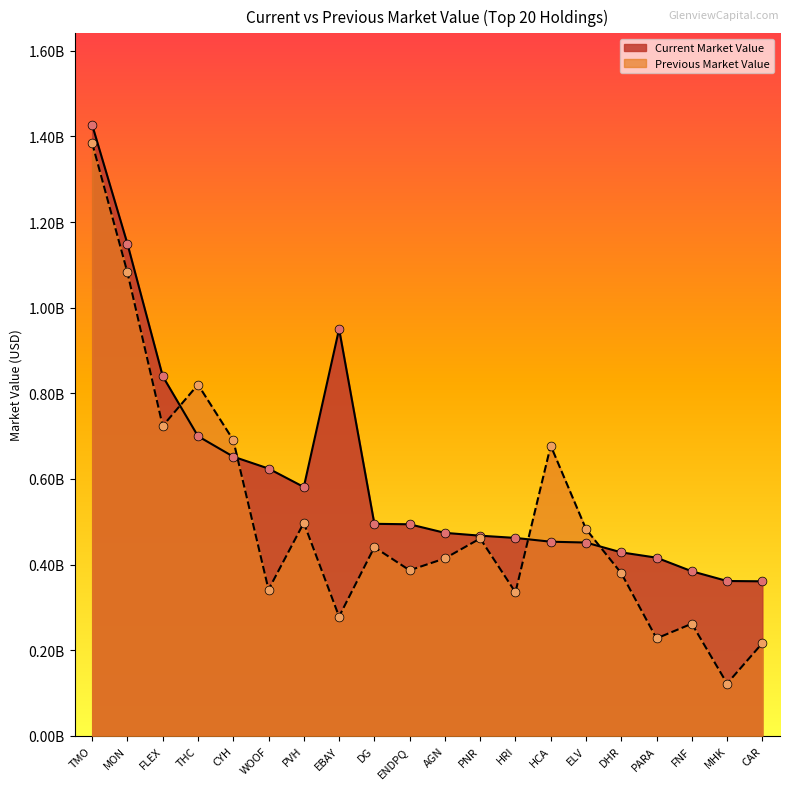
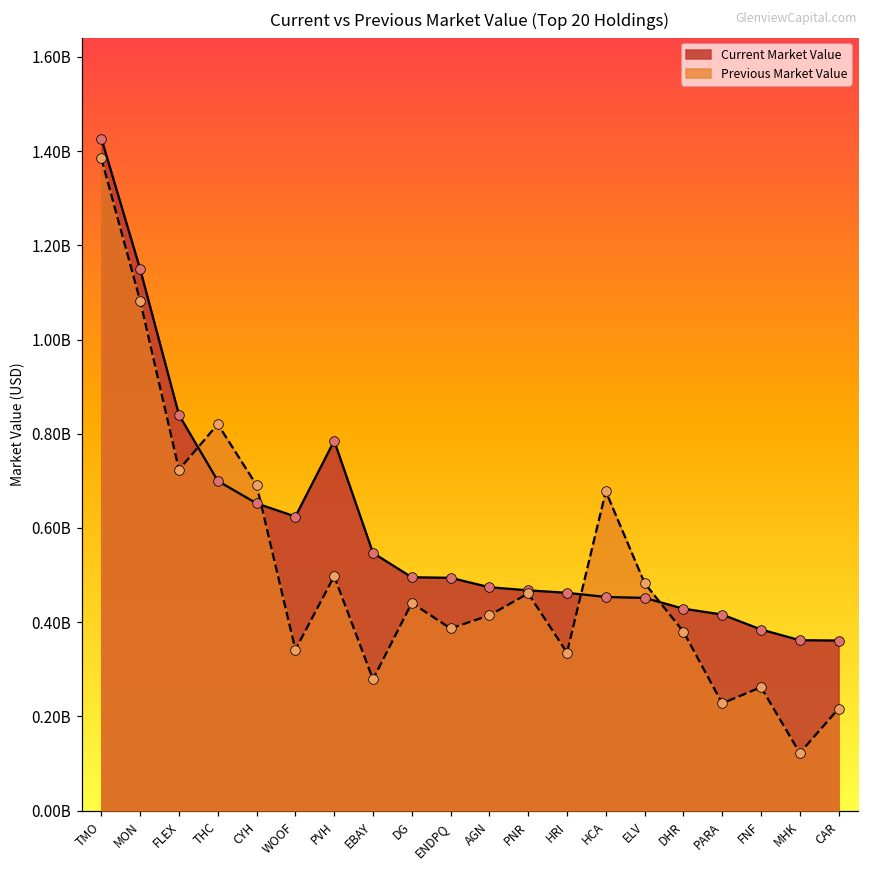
Current Market Value, PVH: 580000000 -> 780000000
Current Market Value, EBAY: 950000000 -> 550000000
